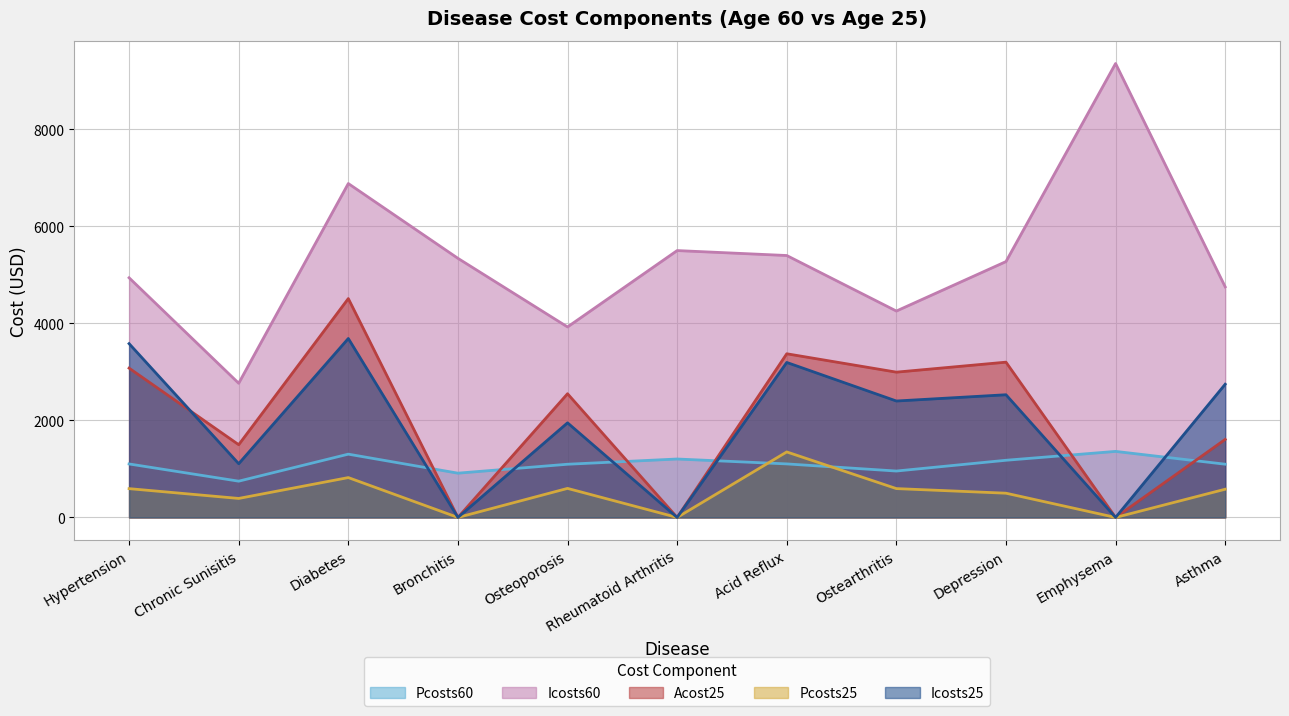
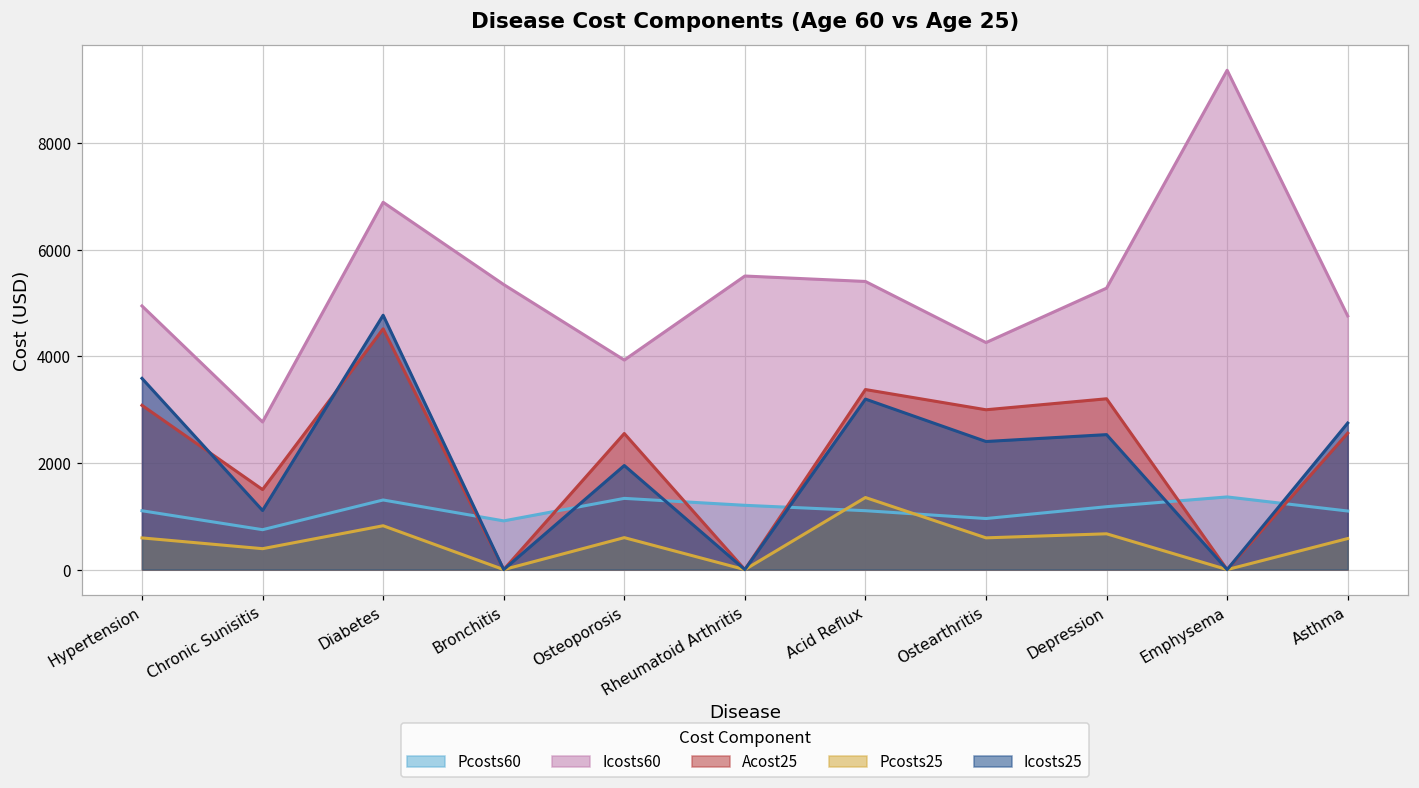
Icosts25, Diabetes: 3700 -> 4800
Pcosts60, Osteoporosis: 1100 -> 1300
Pcosts25, Depression: 500 -> 700
Acost25, Asthma: 1600 -> 2600
